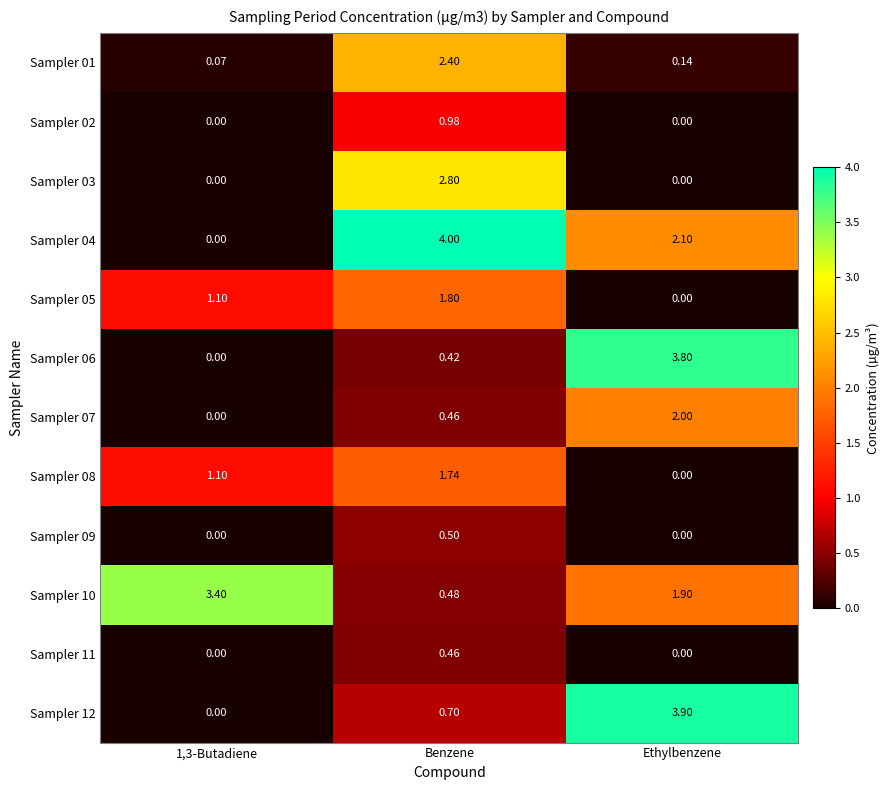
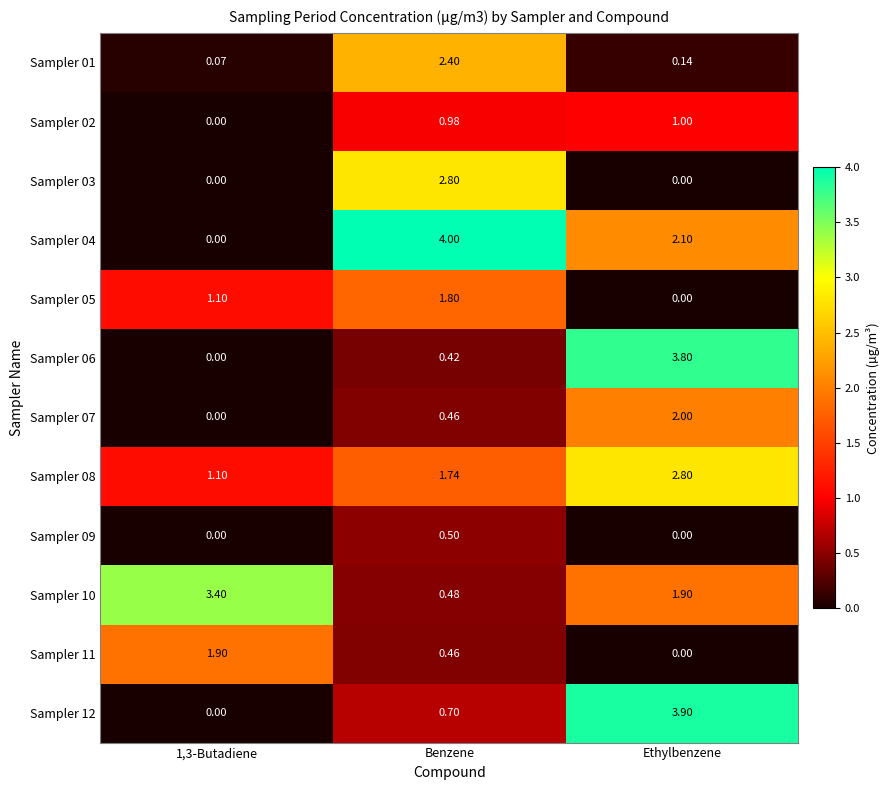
Sampler 02, Ethylbenzene: 0.00 -> 1.00
Sampler 08, Ethylbenzene: 0.00 -> 2.80
Sampler 11, 1,3-Butadiene: 0.00 -> 1.90
